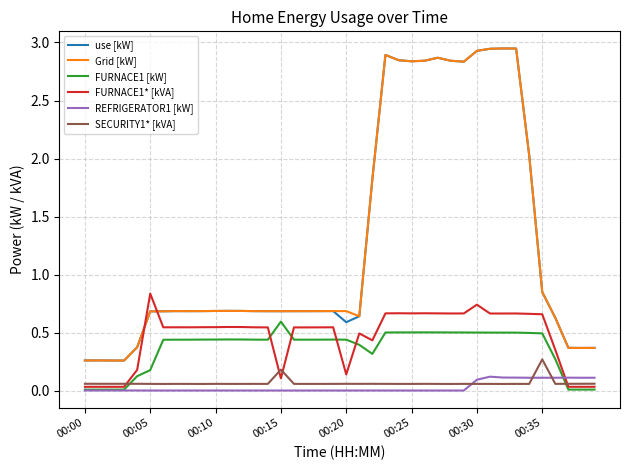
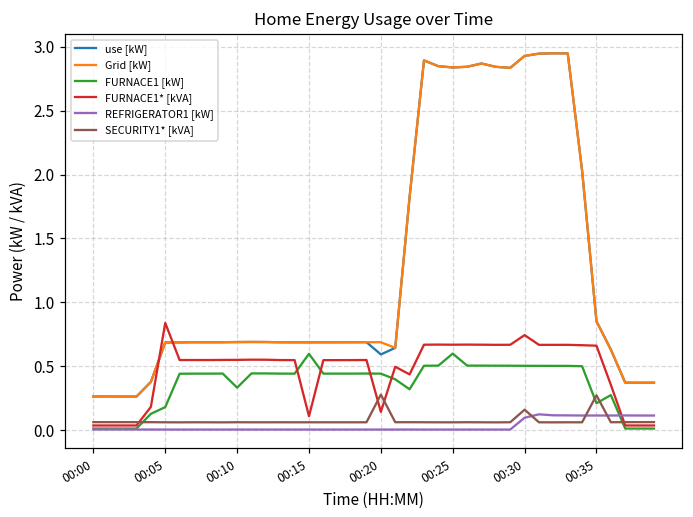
FURNACE1 [kW], 00:10: 0.44 -> 0.33
SECURITY1* [kVA], 00:15: 0.18 -> 0.06
SECURITY1* [kVA], 00:20: 0.06 -> 0.28
FURNACE1 [kW], 00:25: 0.50 -> 0.60
SECURITY1* [kVA], 00:30: 0.06 -> 0.16
FURNACE1 [kW], 00:35: 0.50 -> 0.21
